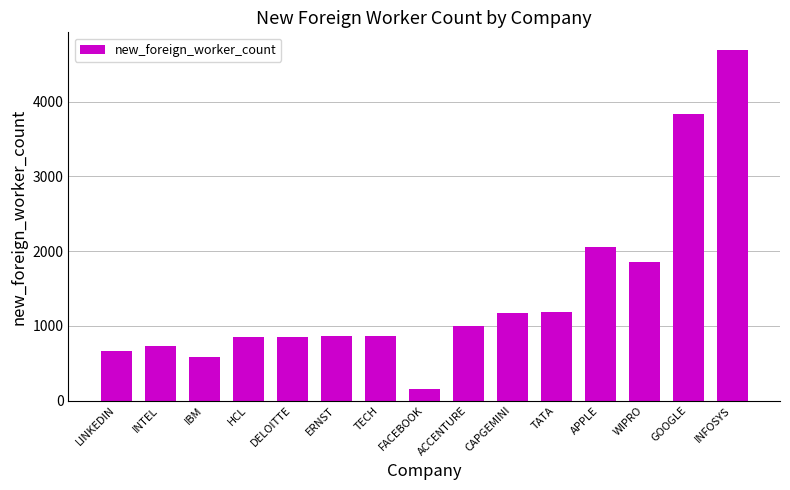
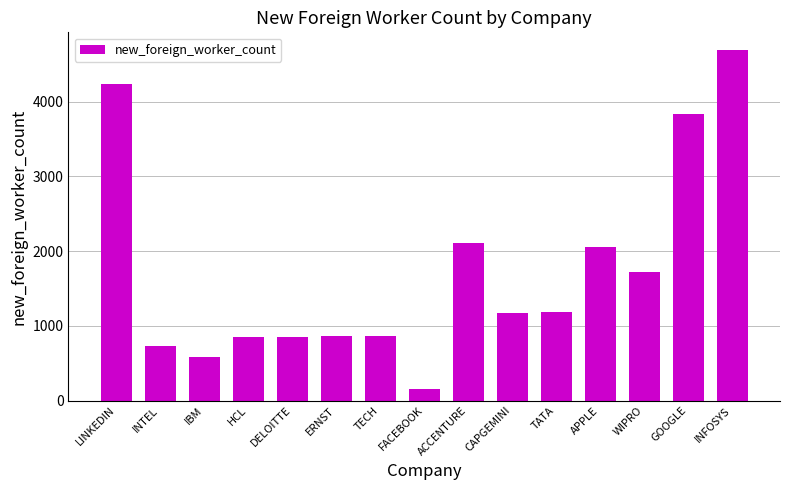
LINKEDIN: 700 -> 4200
ACCENTURE: 1000 -> 2100
WIPRO: 1900 -> 1700
